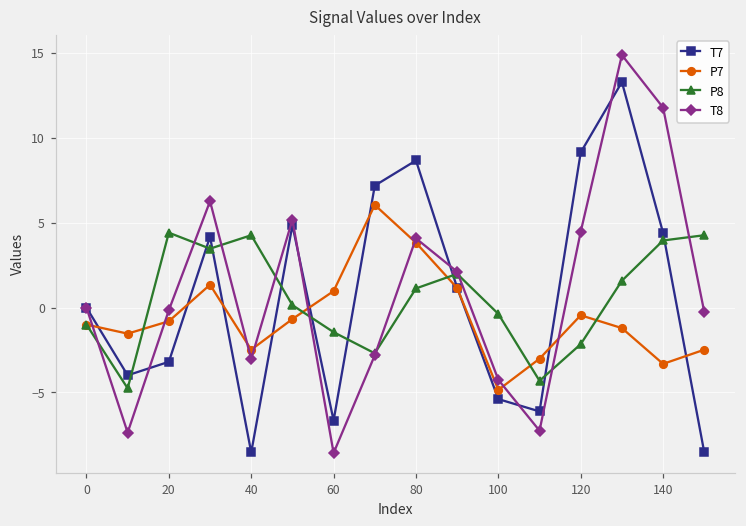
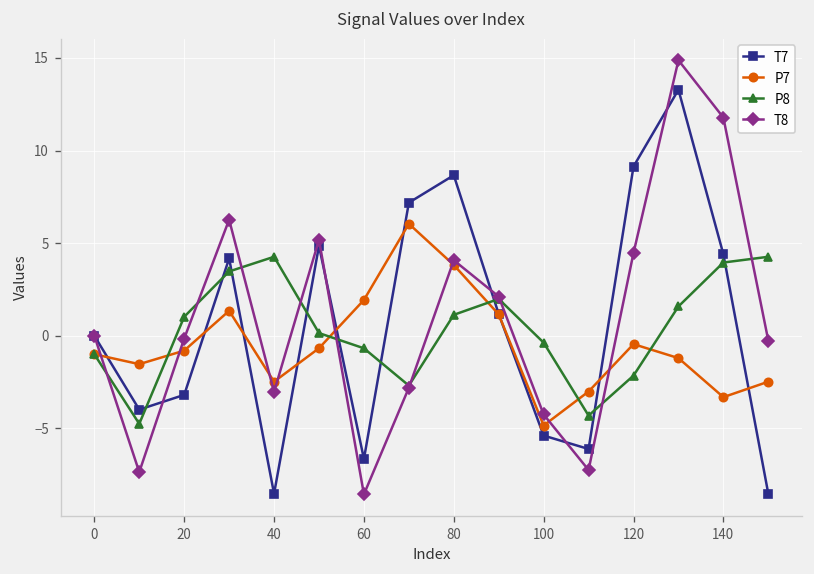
P8, 20: 4.4 -> 1.0
P7, 60: 1.0 -> 1.9
P8, 60: -1.4 -> -0.7
